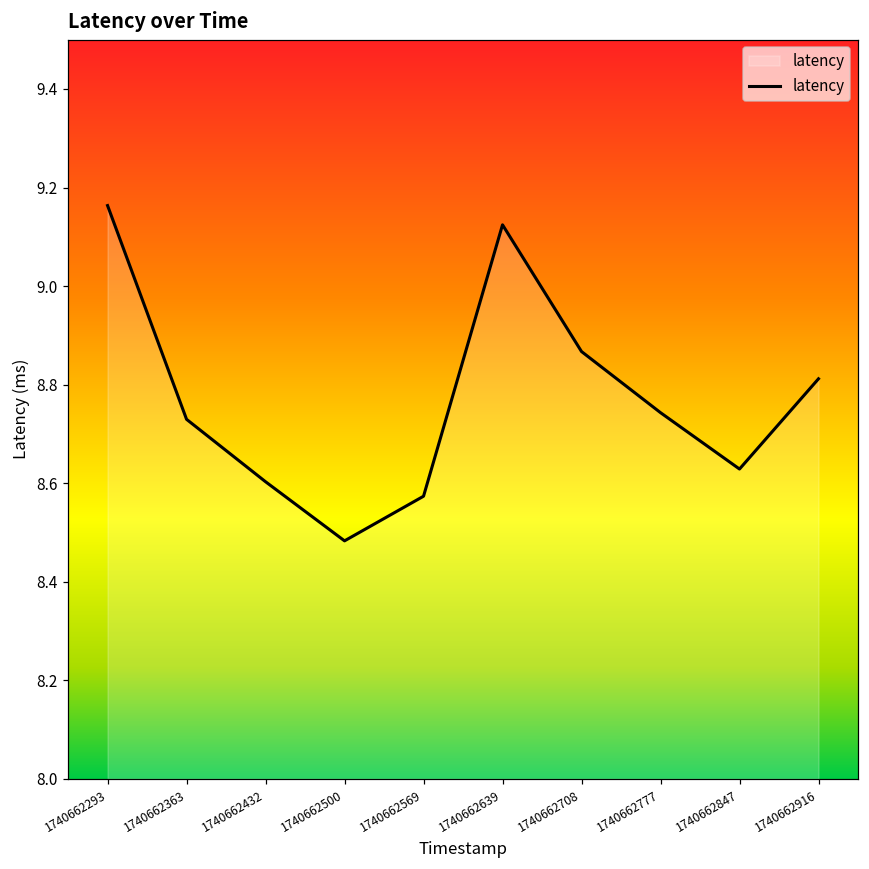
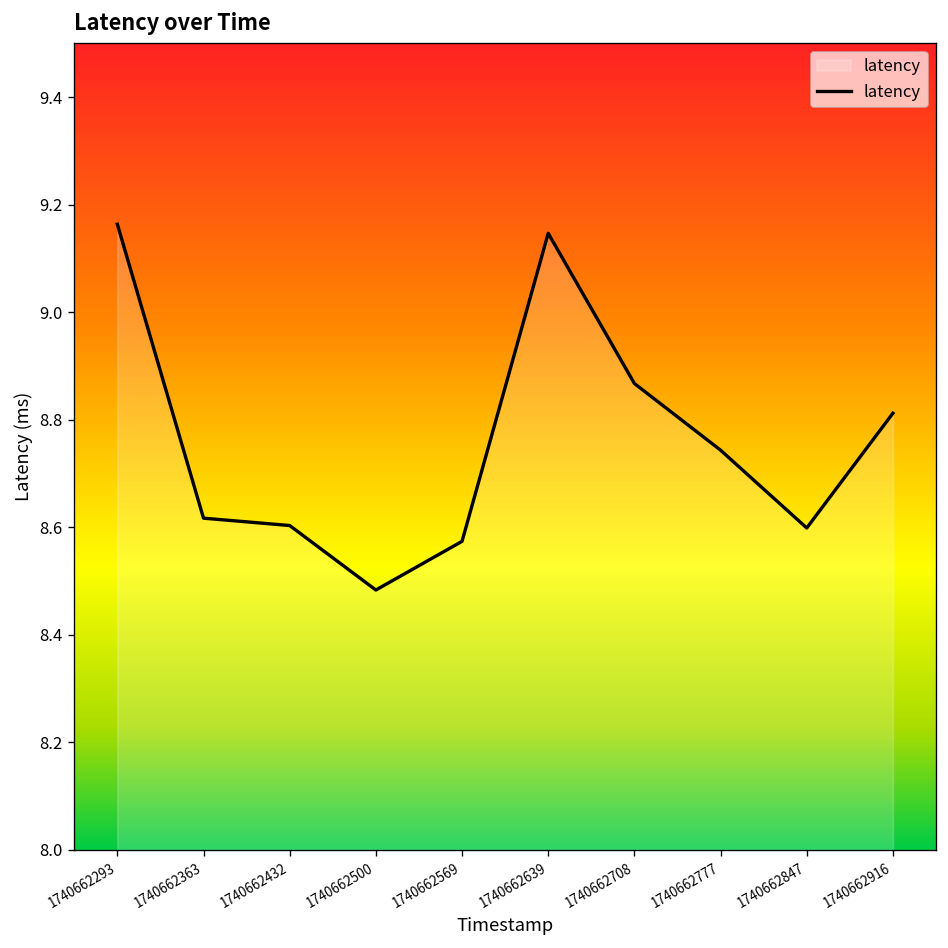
1740662363: 8.73 -> 8.62
1740662639: 9.12 -> 9.15
1740662847: 8.63 -> 8.60
